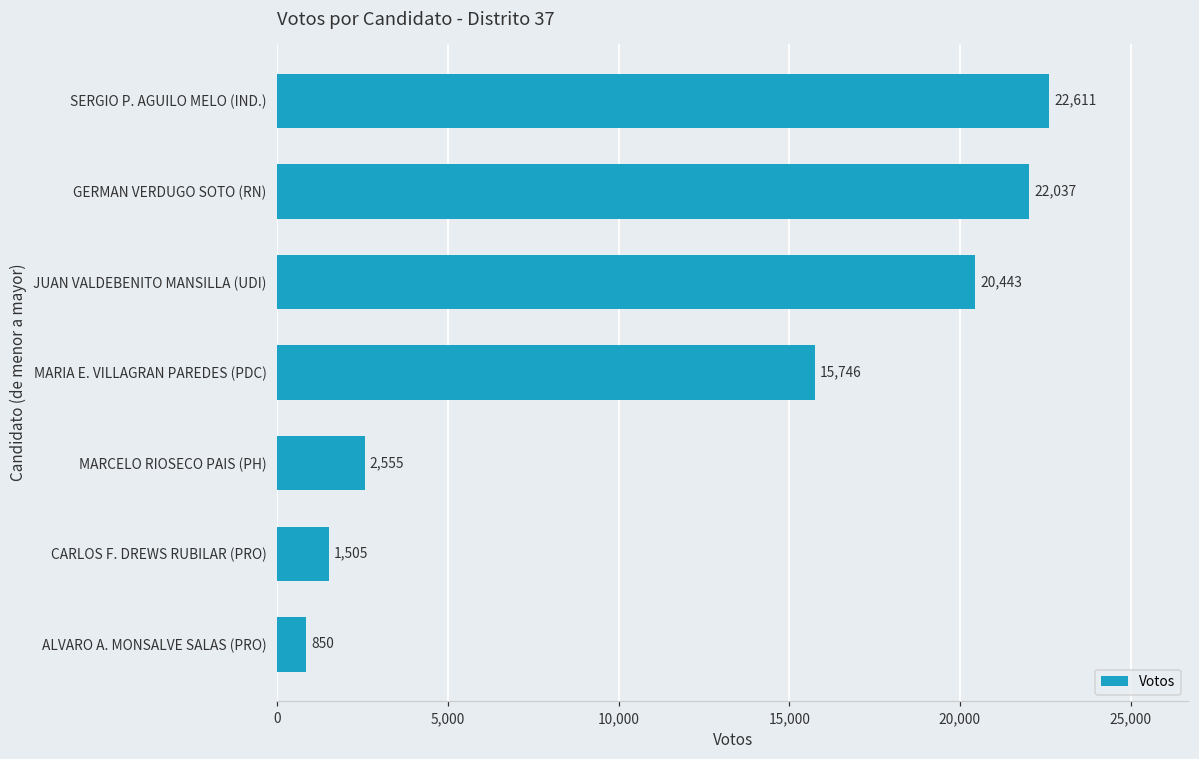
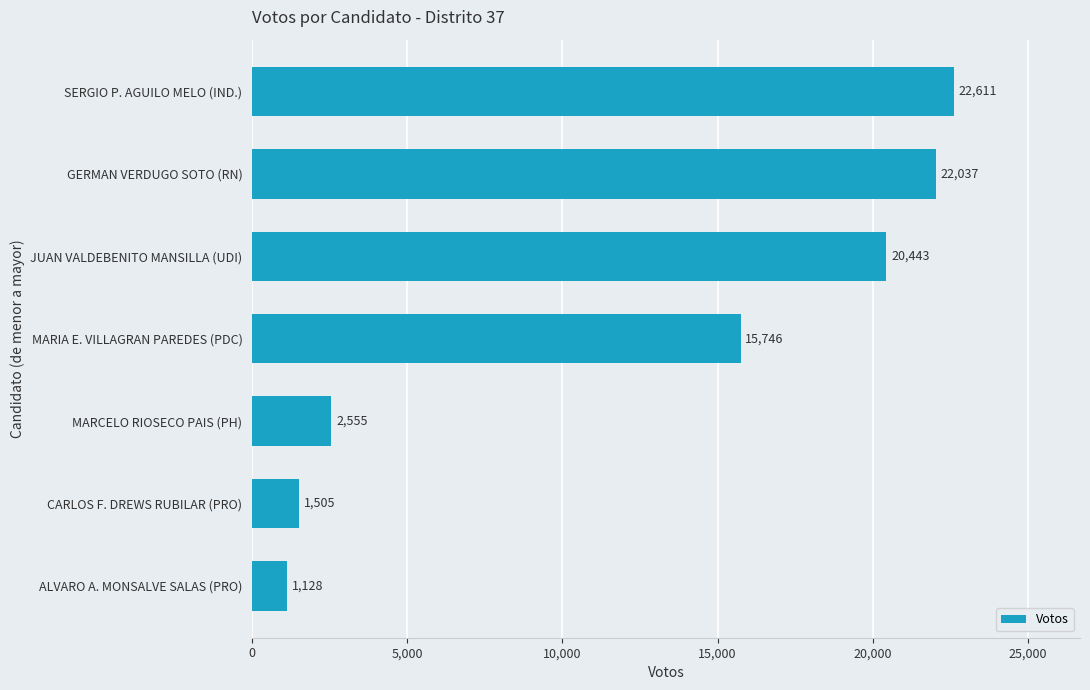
ALVARO A. MONSALVE SALAS (PRO): 850 -> 1,128
